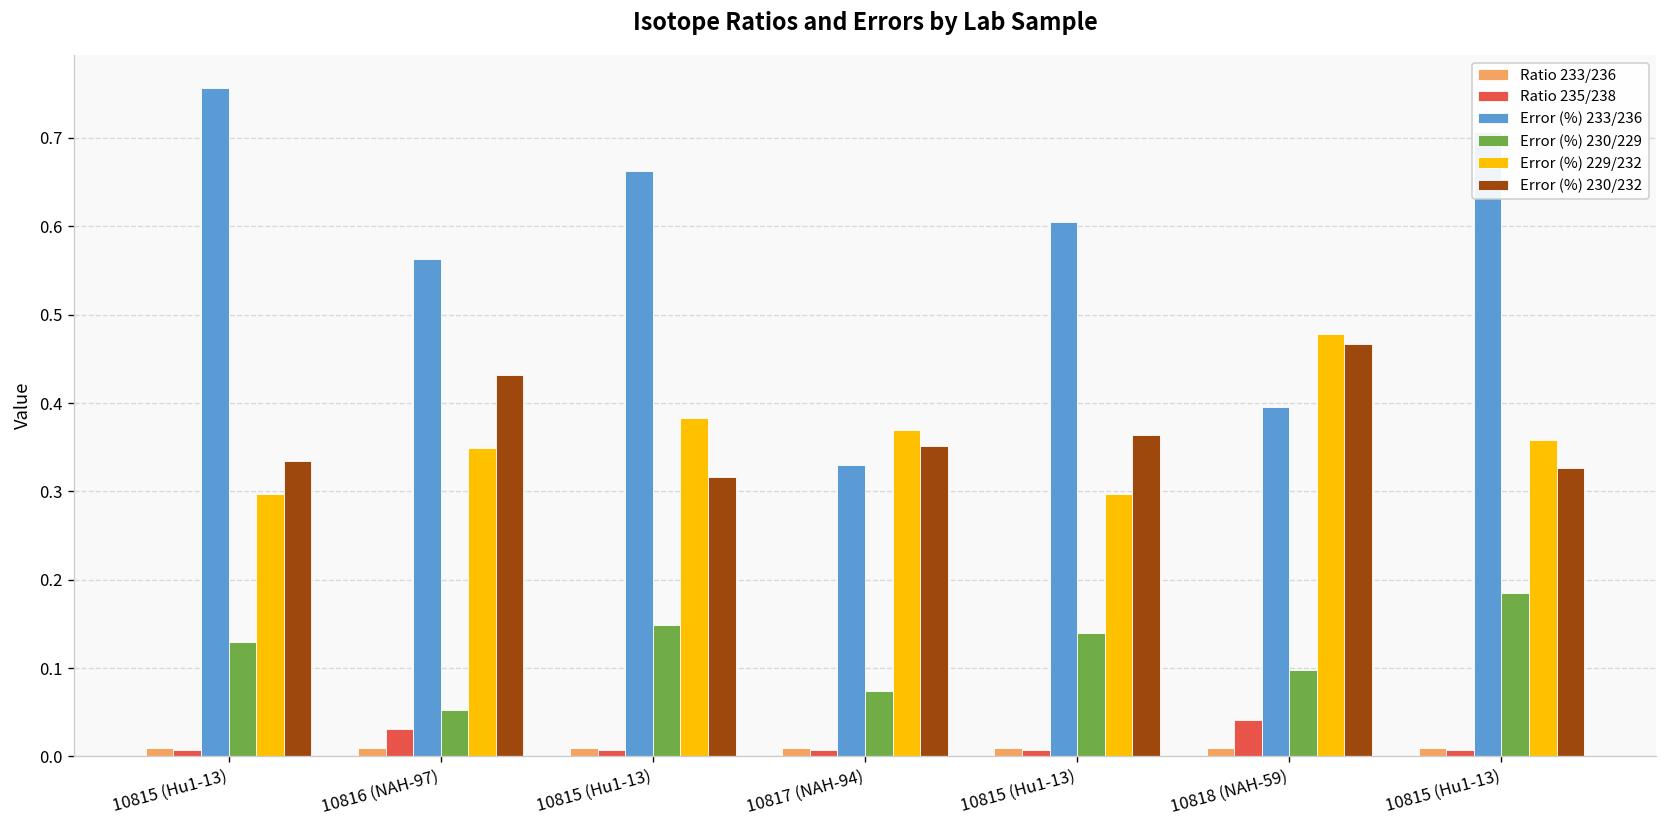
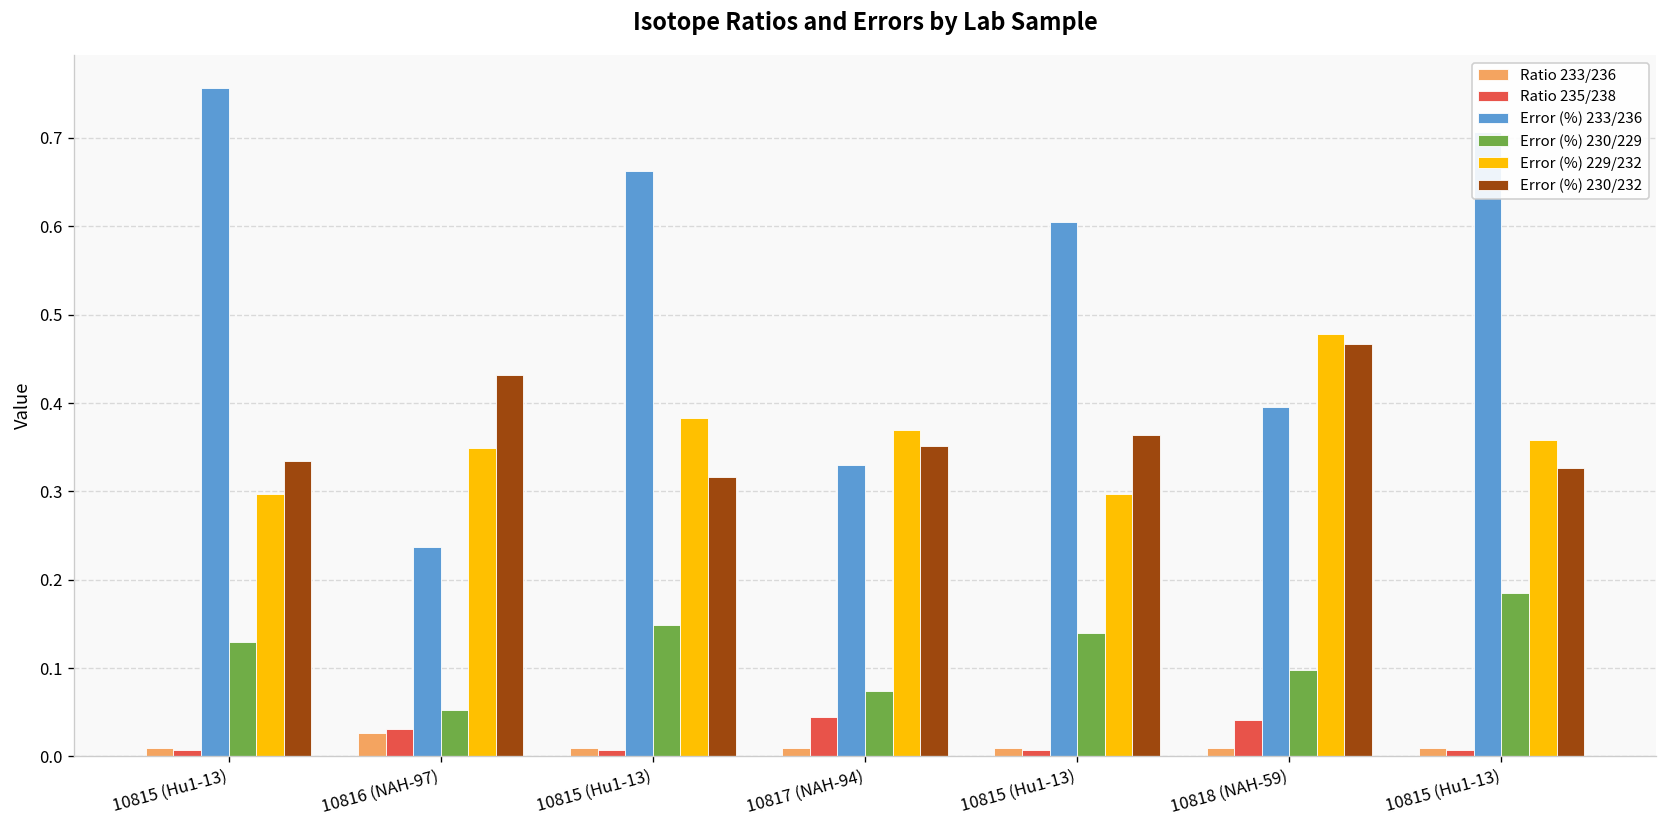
Ratio 233/236, 10816 (NAH-97): 0.01 -> 0.03
Error (%) 233/236, 10816 (NAH-97): 0.56 -> 0.24
Ratio 235/238, 10817 (NAH-94): 0.01 -> 0.04
